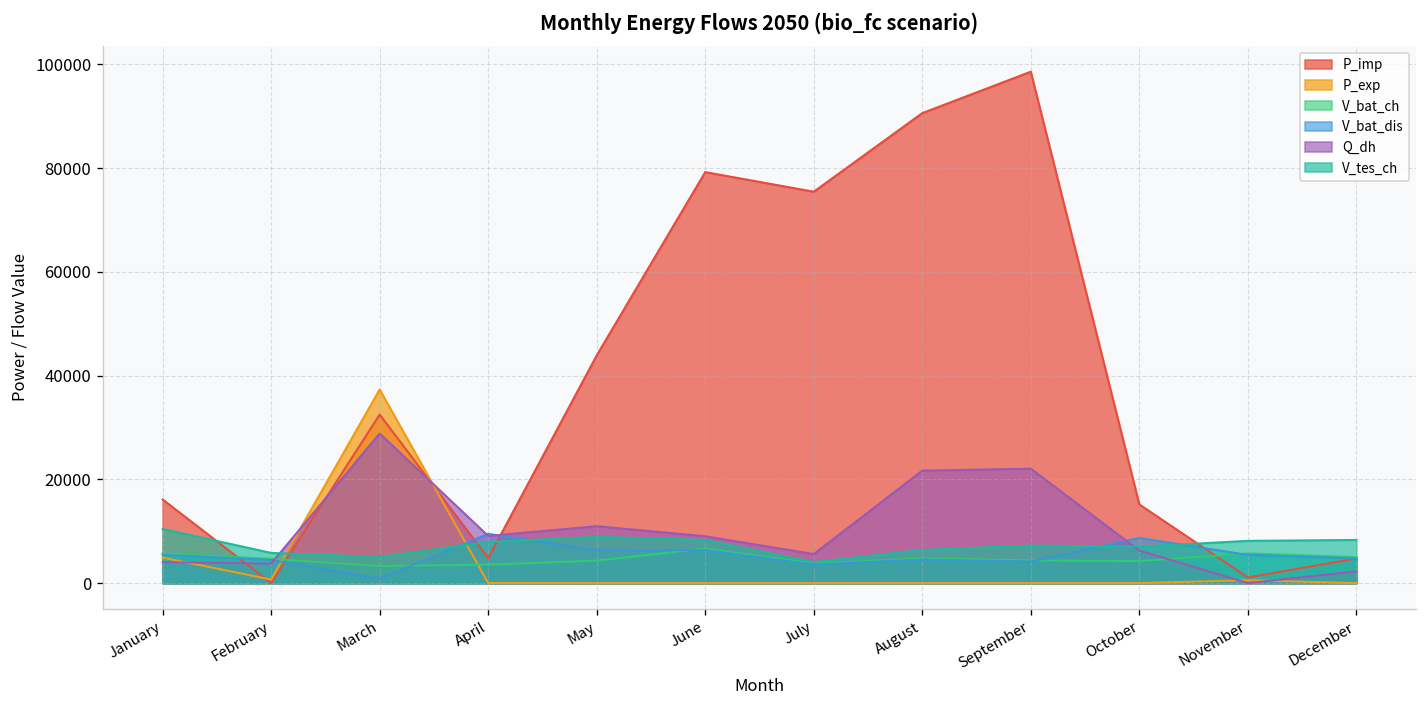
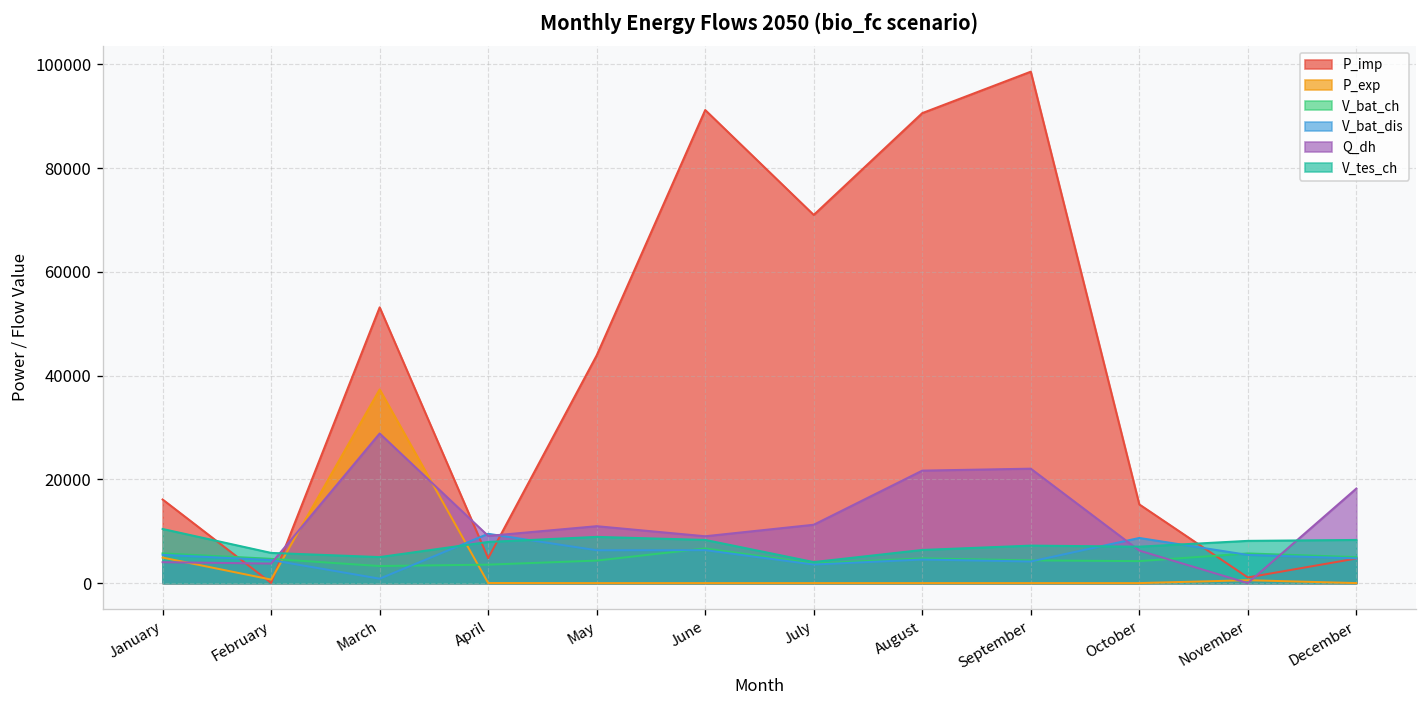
P_imp, March: 32000 -> 53000
P_imp, June: 79000 -> 91000
P_imp, July: 75000 -> 71000
Q_dh, July: 6000 -> 11000
Q_dh, December: 2000 -> 18000
